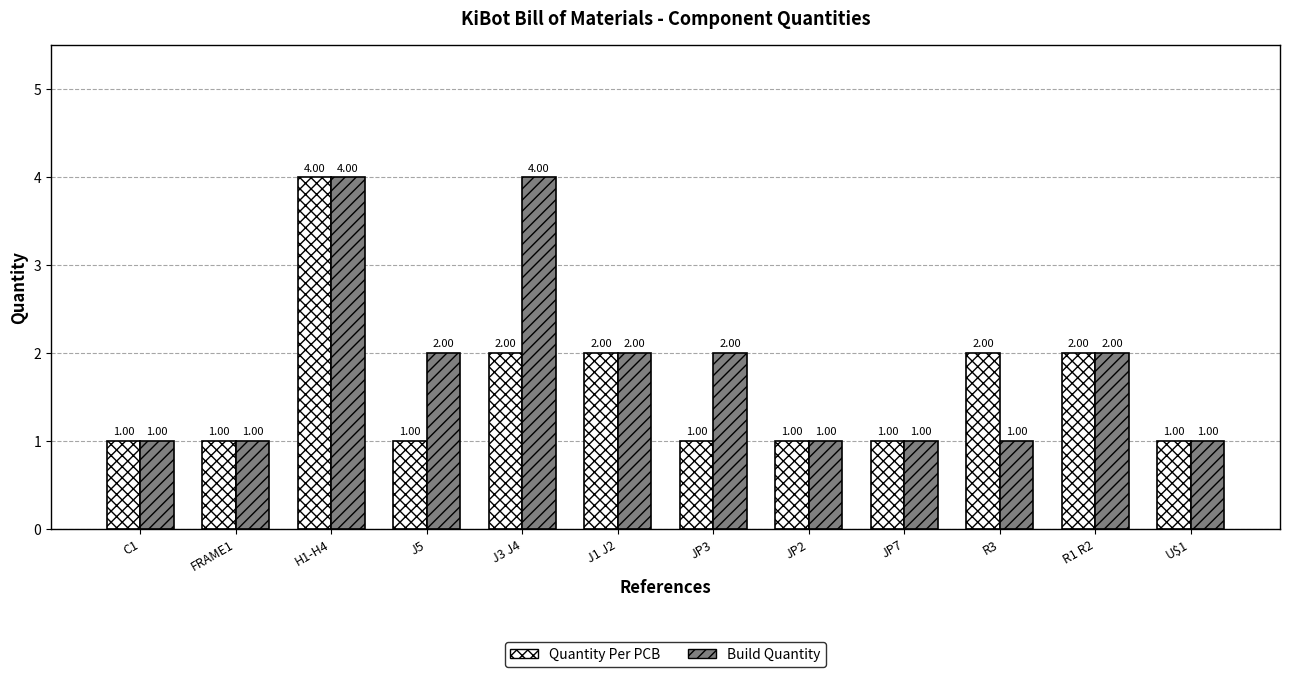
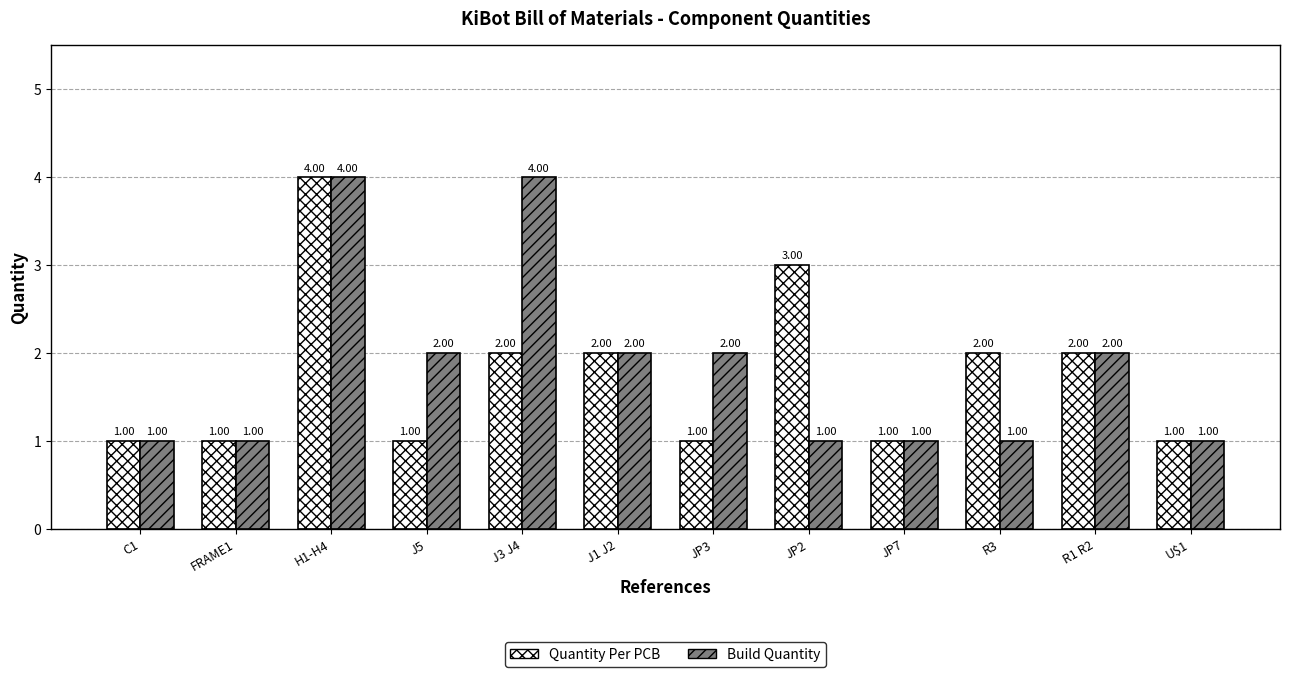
Quantity Per PCB, JP2: 1.00 -> 3.00
